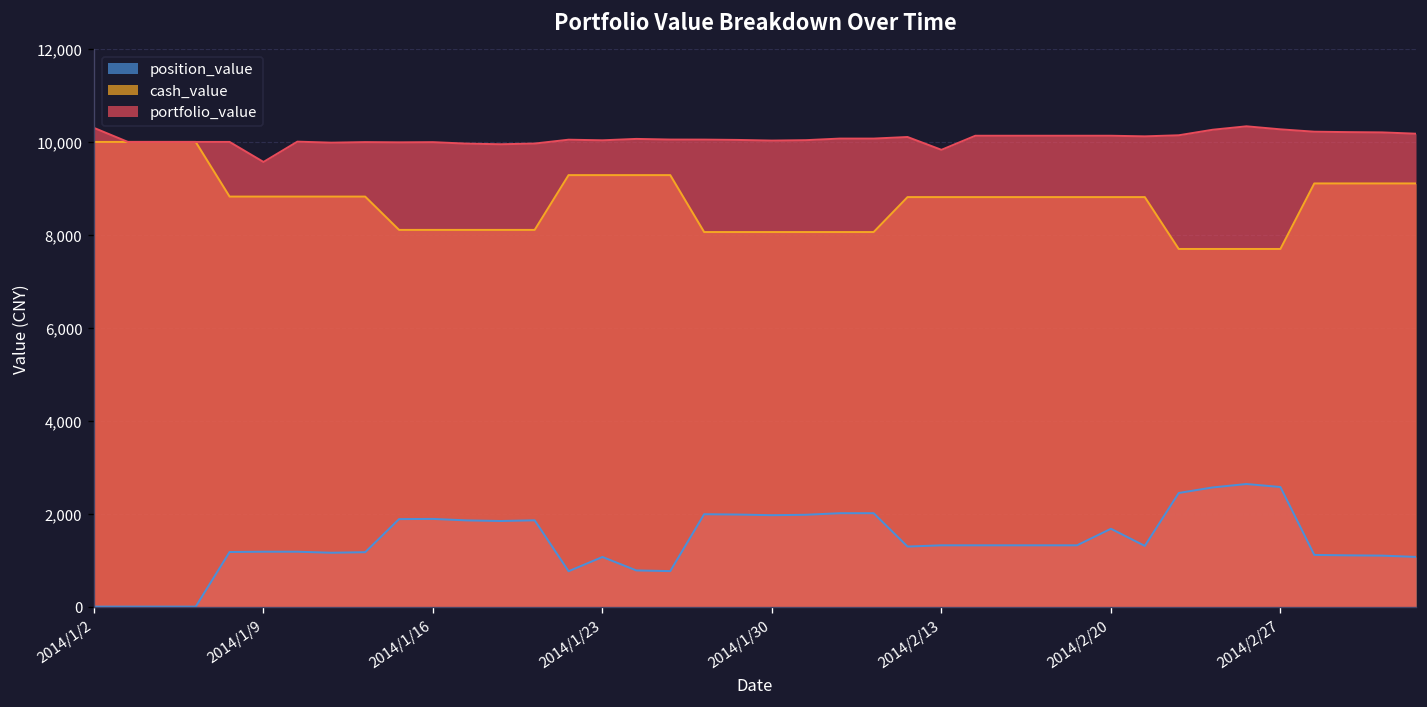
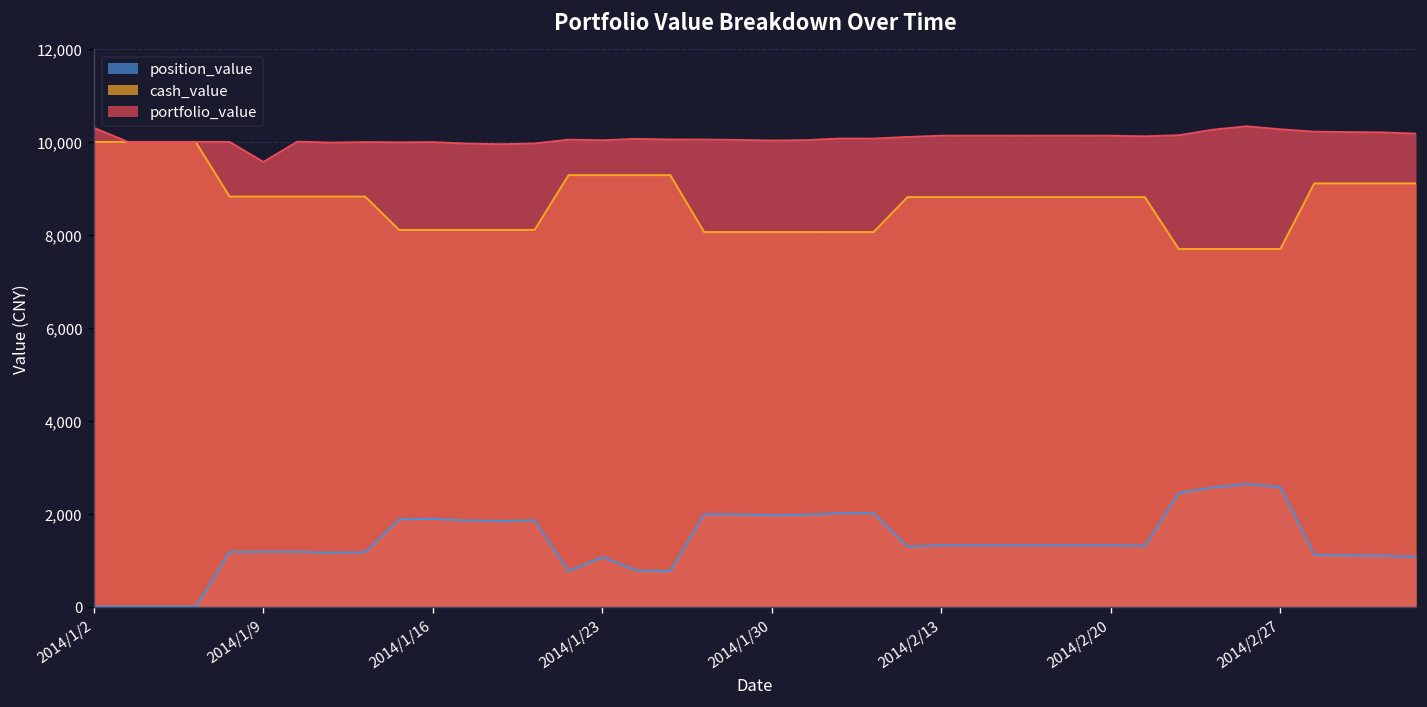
portfolio_value, 2014/2/13: 9,800 -> 10,100
position_value, 2014/2/20: 1,700 -> 1,300
